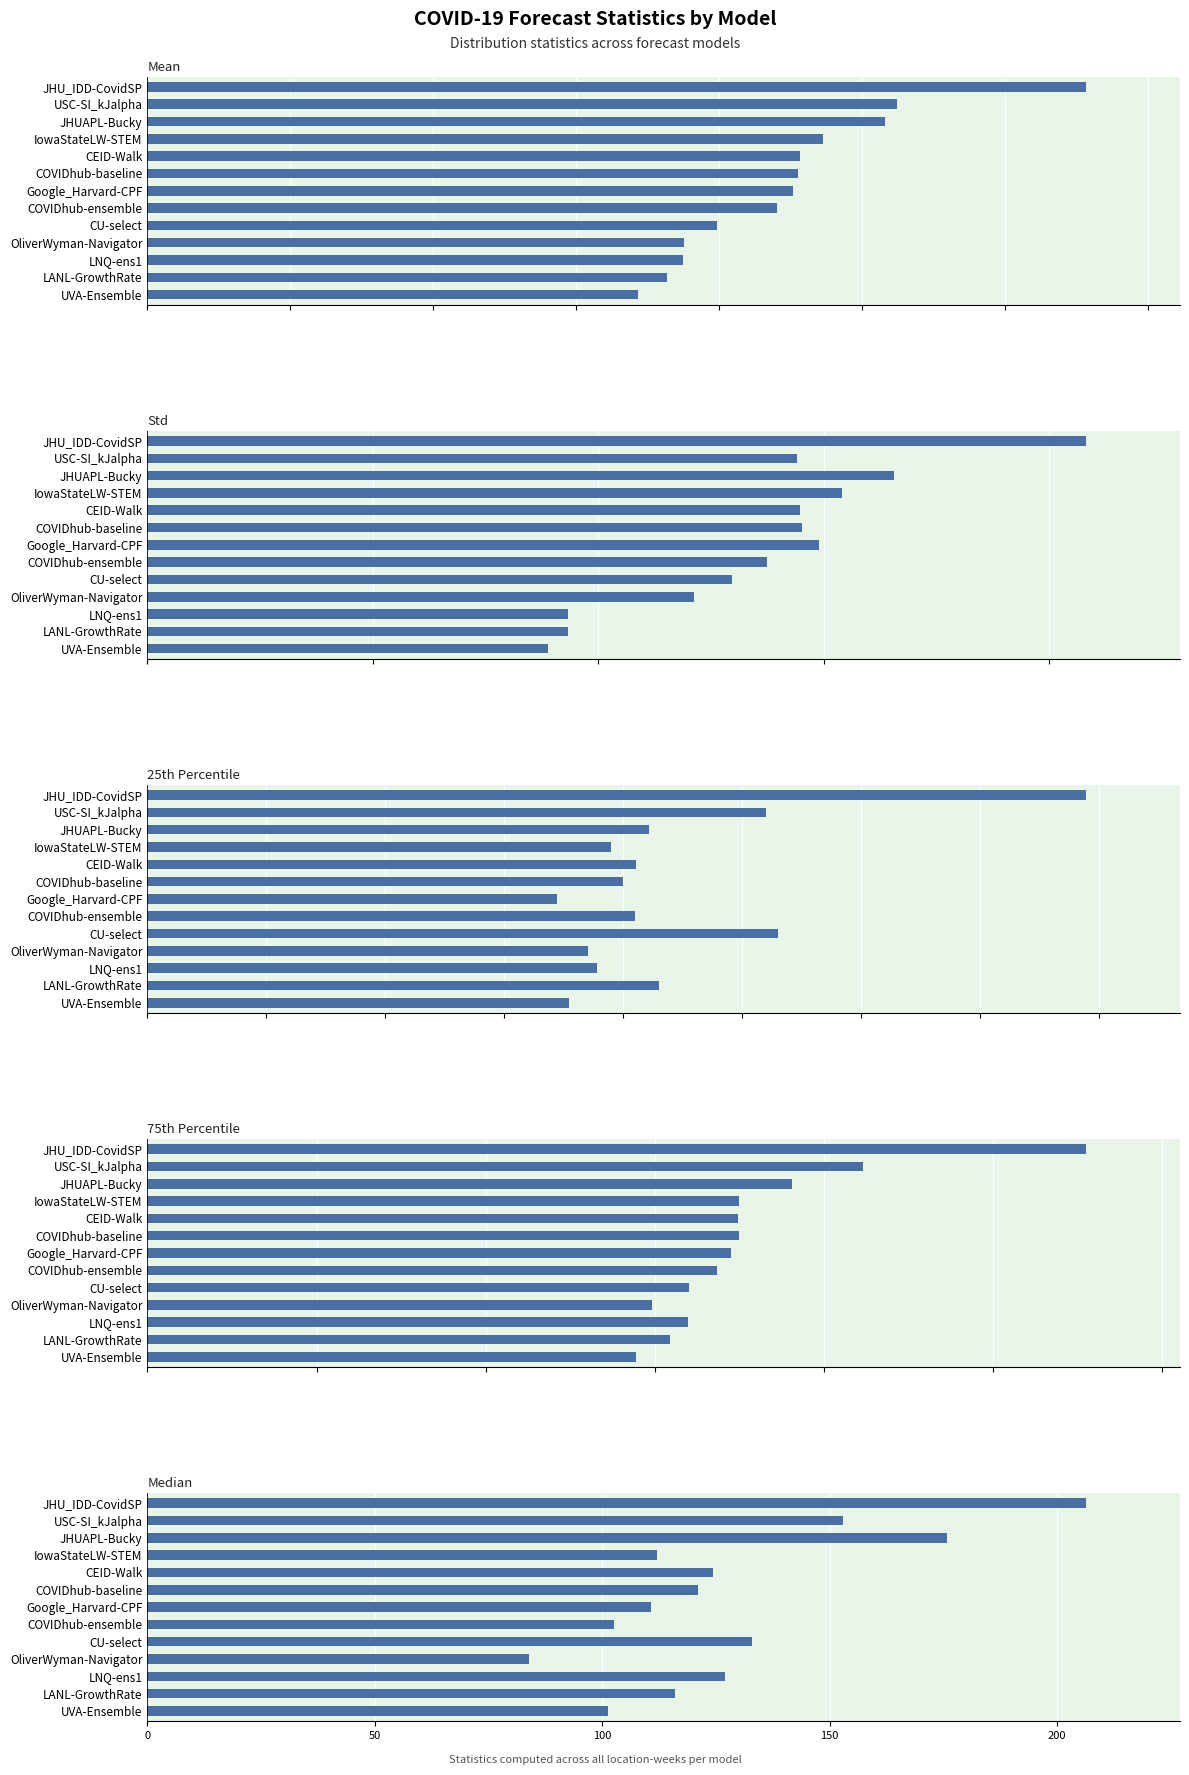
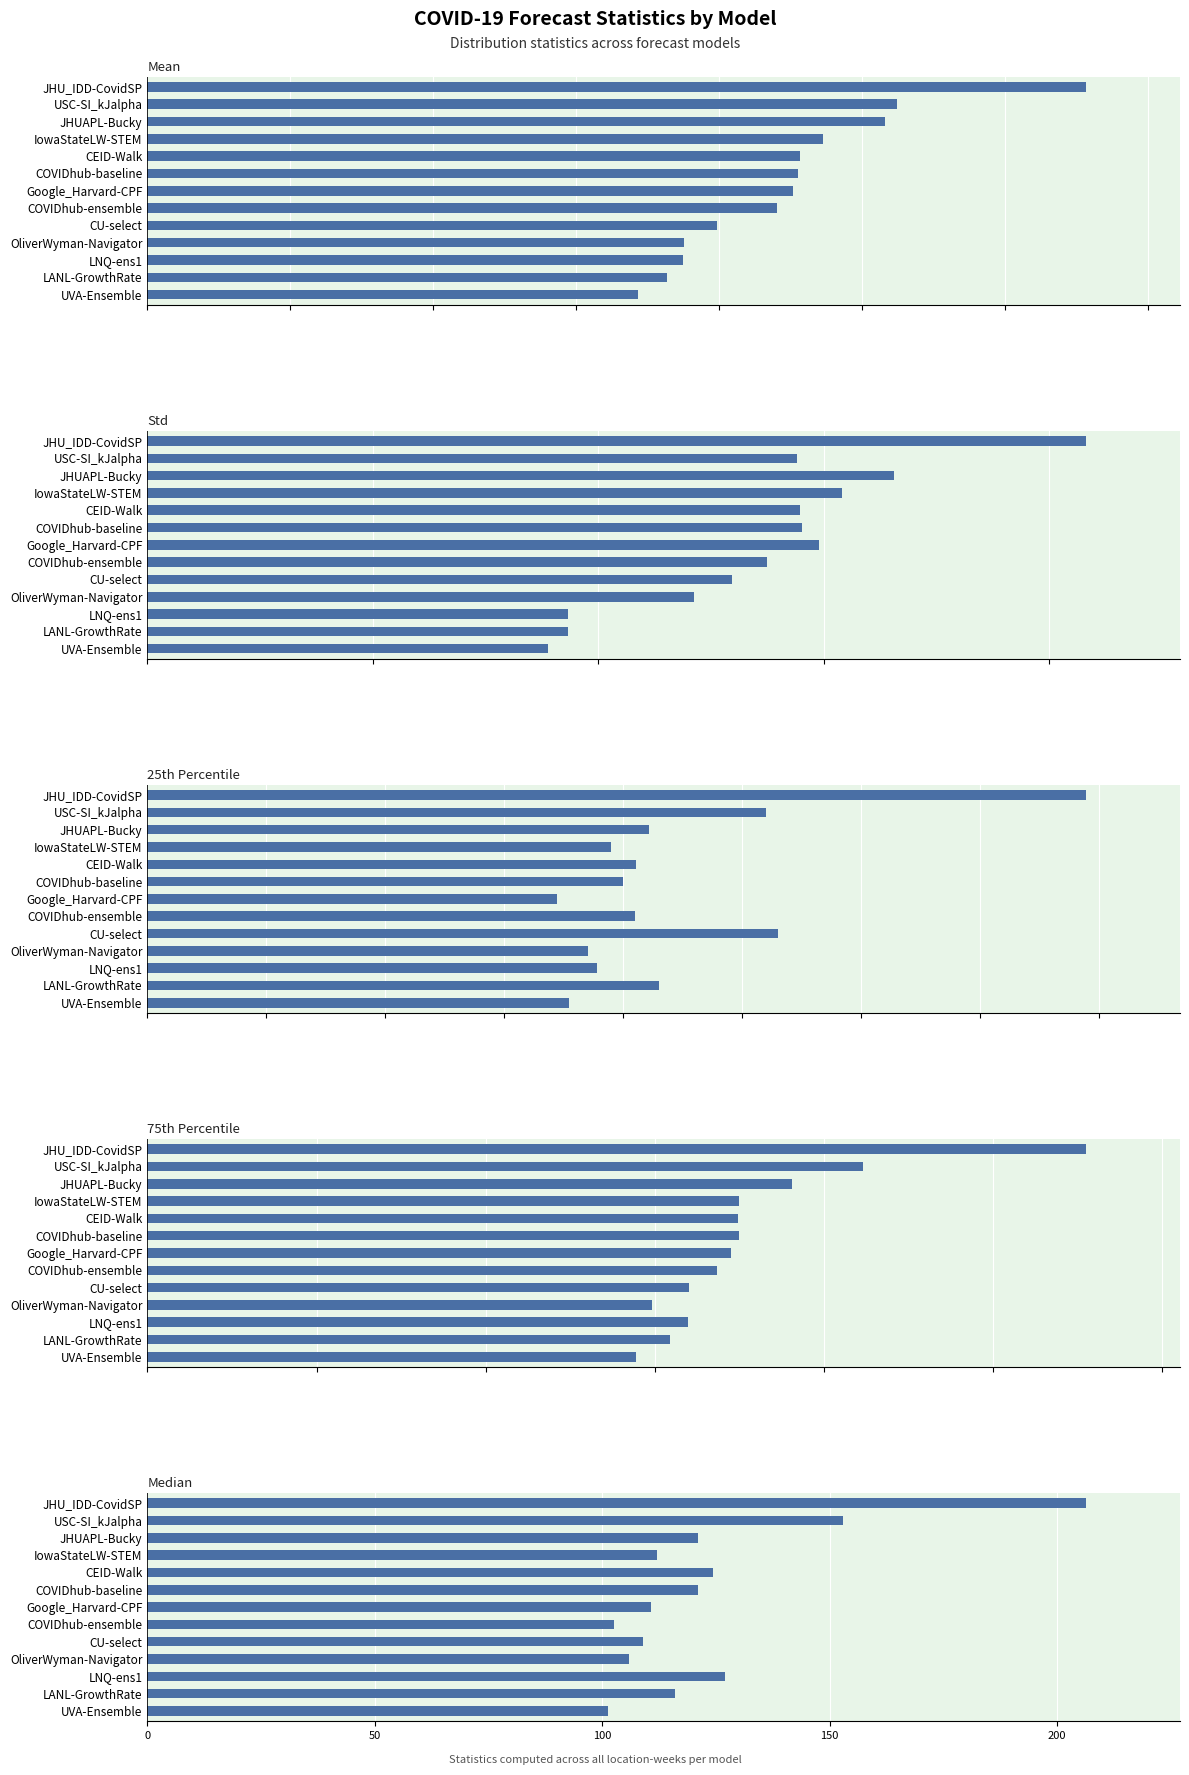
Median, JHUAPL-Bucky: 176 -> 121
Median, CU-select: 133 -> 109
Median, OliverWyman-Navigator: 84 -> 106
